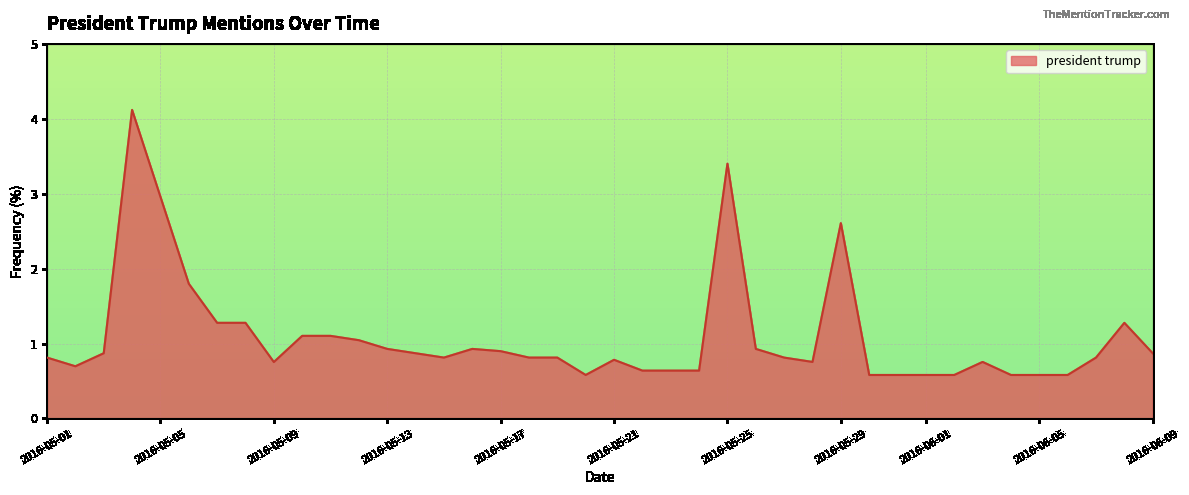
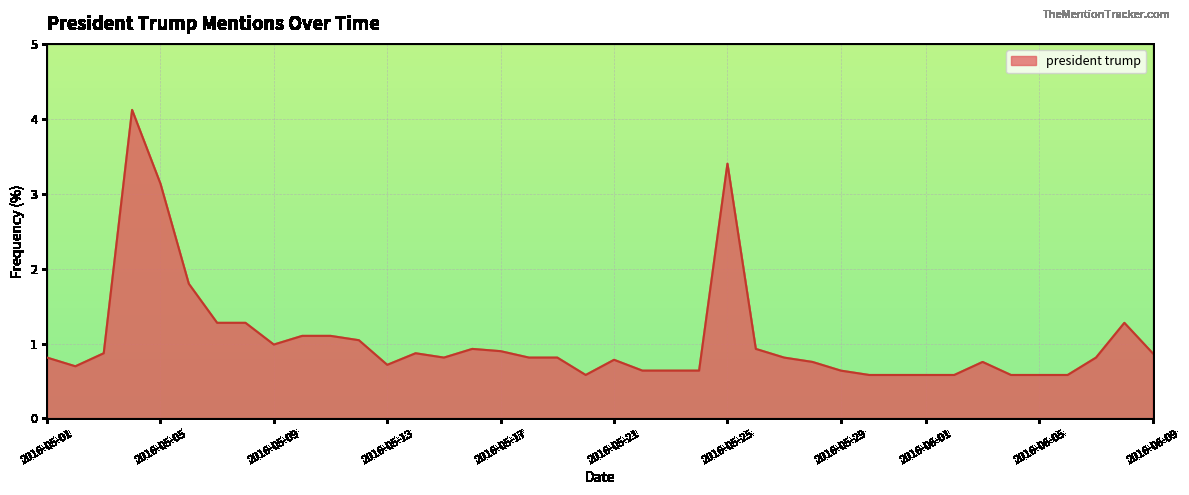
2016-05-05: 3.0 -> 3.1
2016-05-09: 0.8 -> 1.0
2016-05-13: 0.9 -> 0.7
2016-05-29: 2.6 -> 0.6
